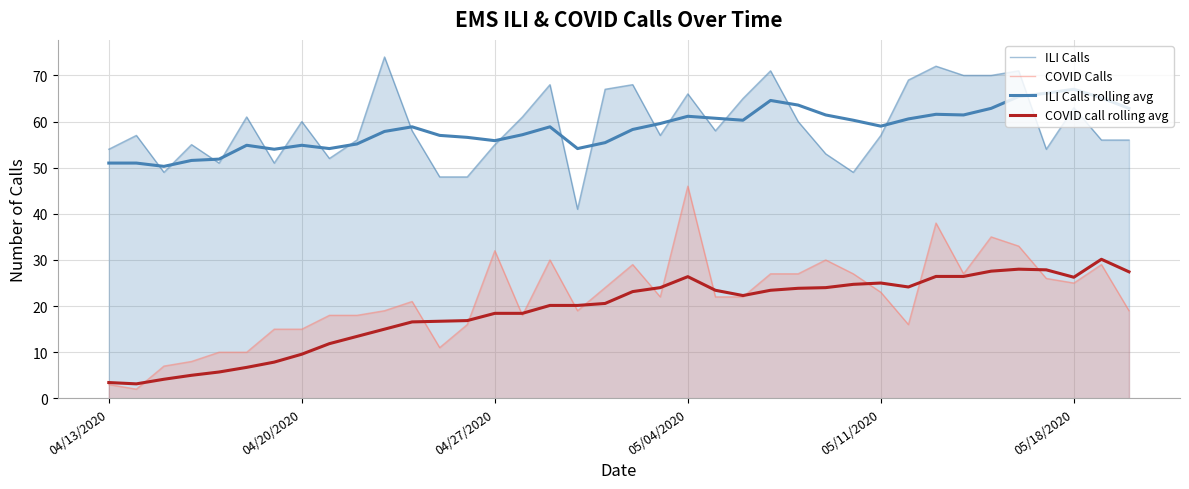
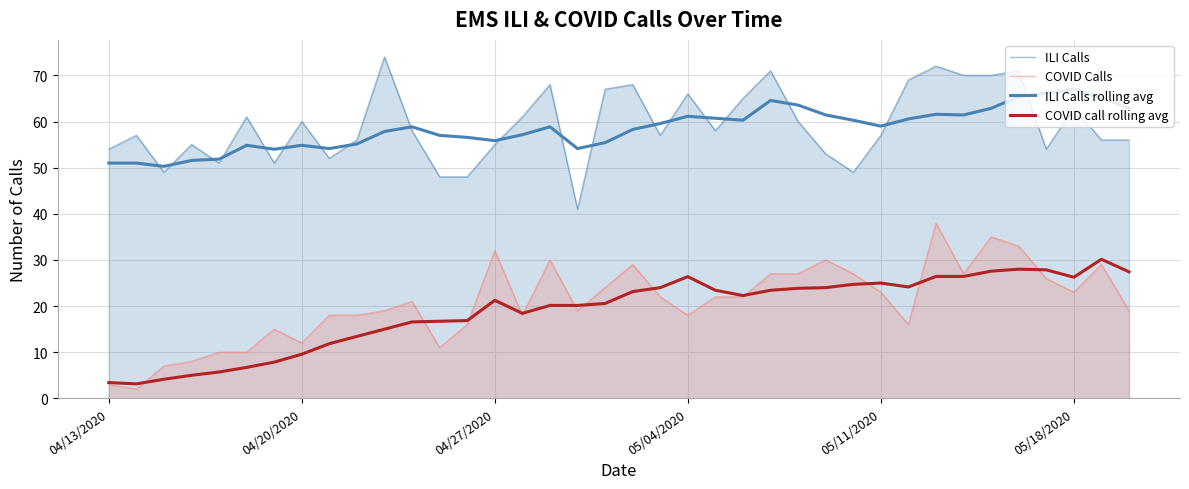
COVID Calls, 04/20/2020: 15 -> 12
COVID call rolling avg, 04/27/2020: 18 -> 21
COVID Calls, 05/04/2020: 46 -> 18
COVID Calls, 05/18/2020: 25 -> 23
